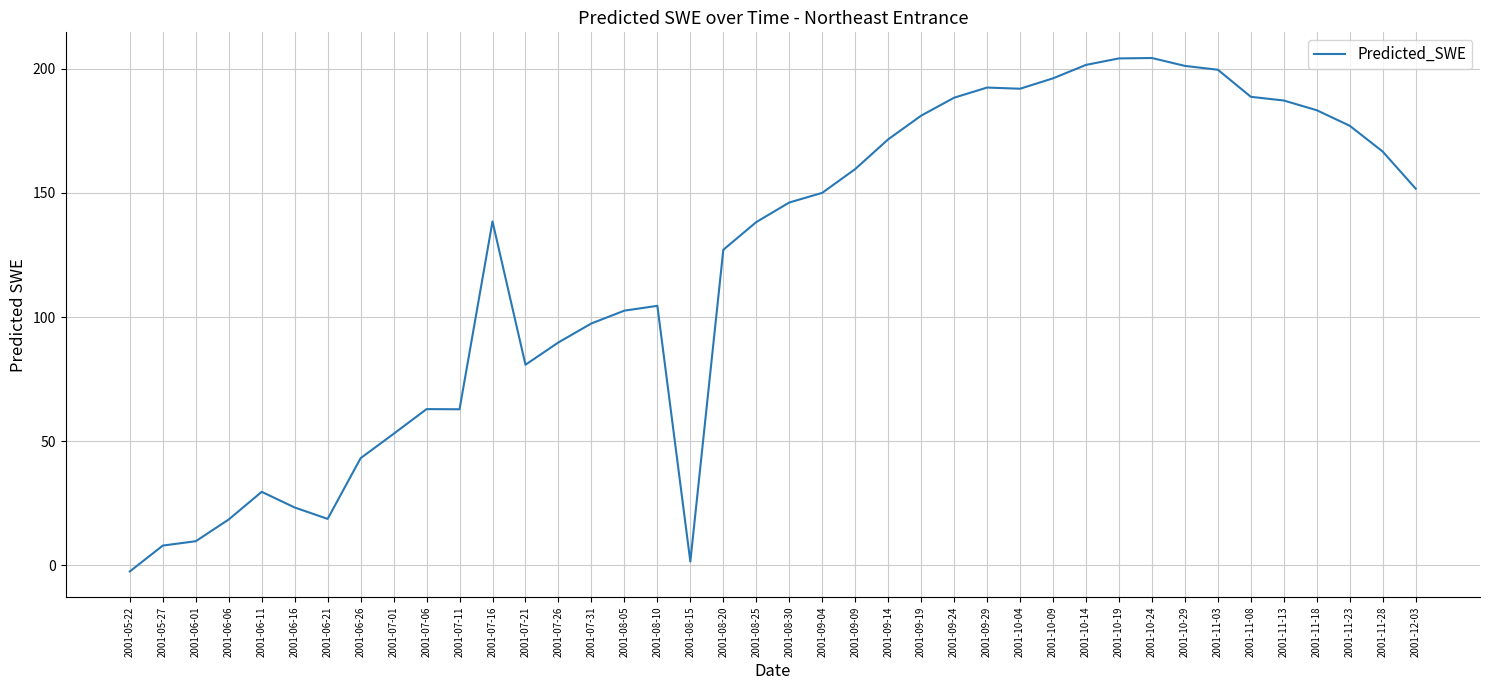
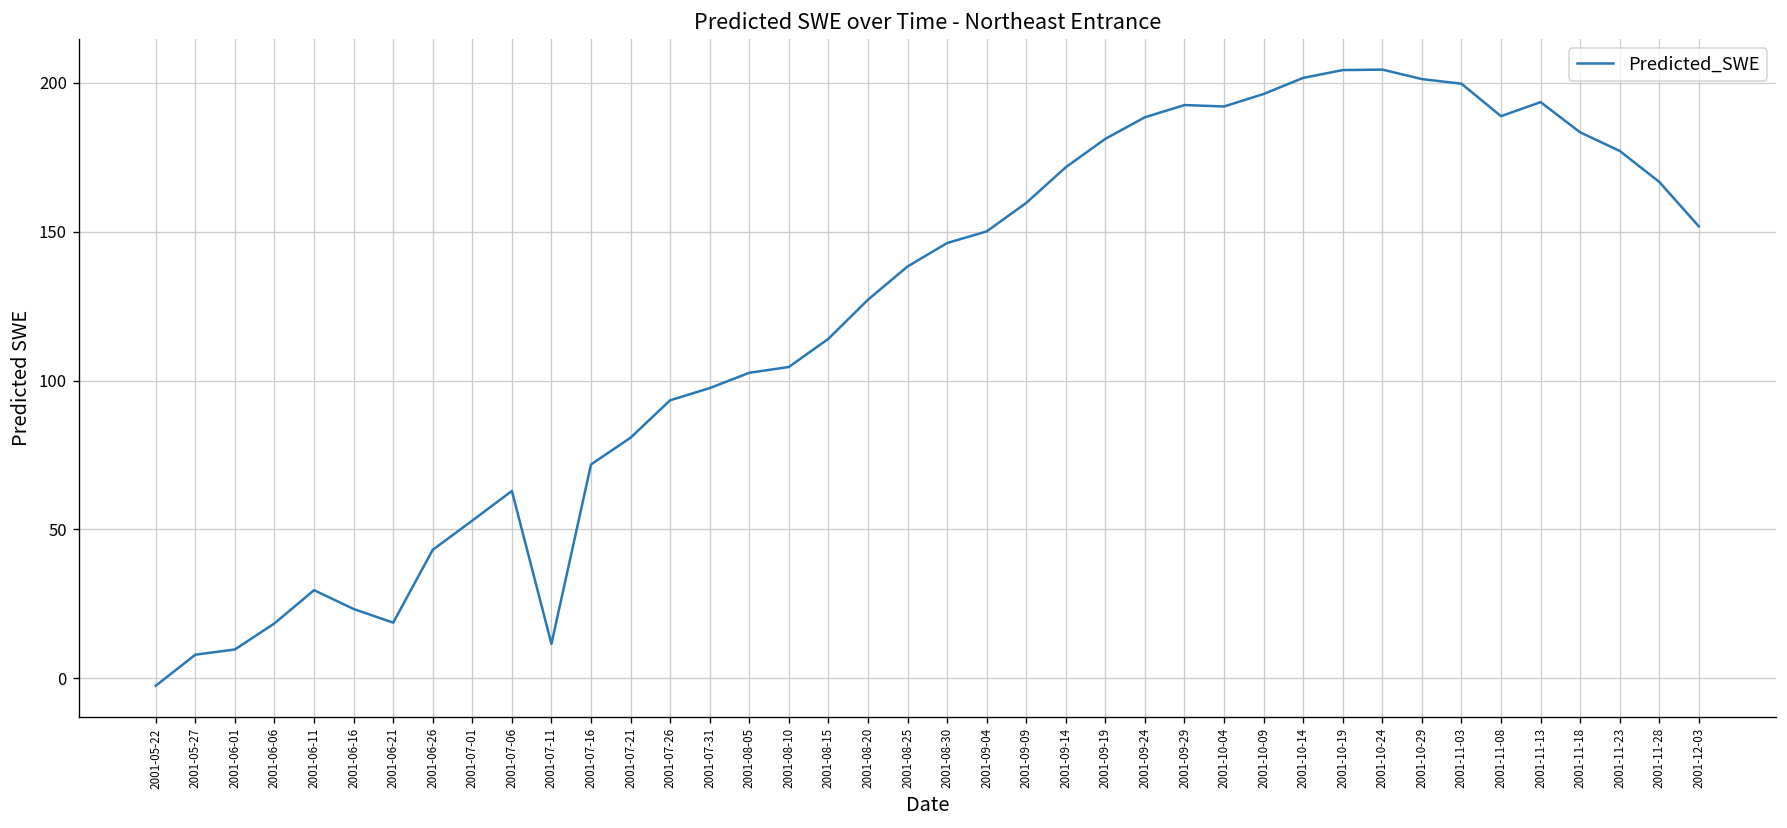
2001-07-11: 63 -> 12
2001-07-16: 139 -> 72
2001-07-26: 90 -> 93
2001-08-15: 2 -> 114
2001-11-13: 187 -> 193
